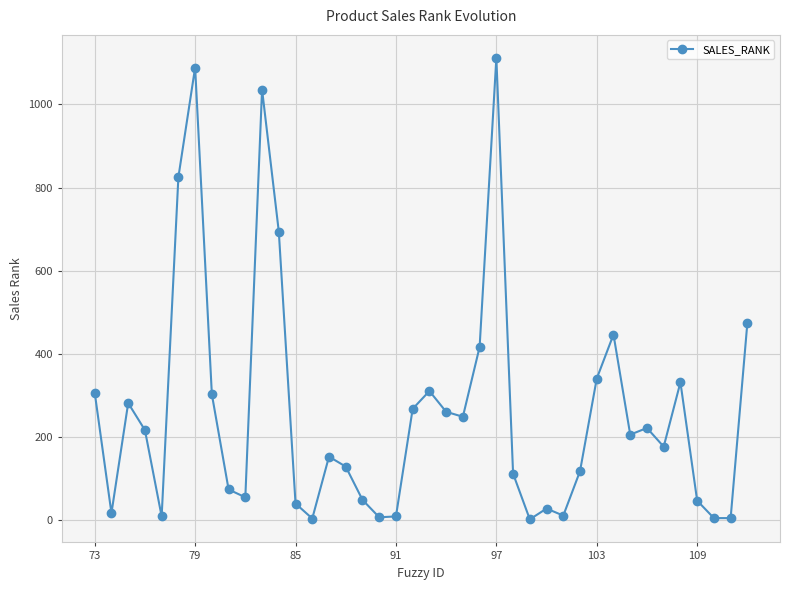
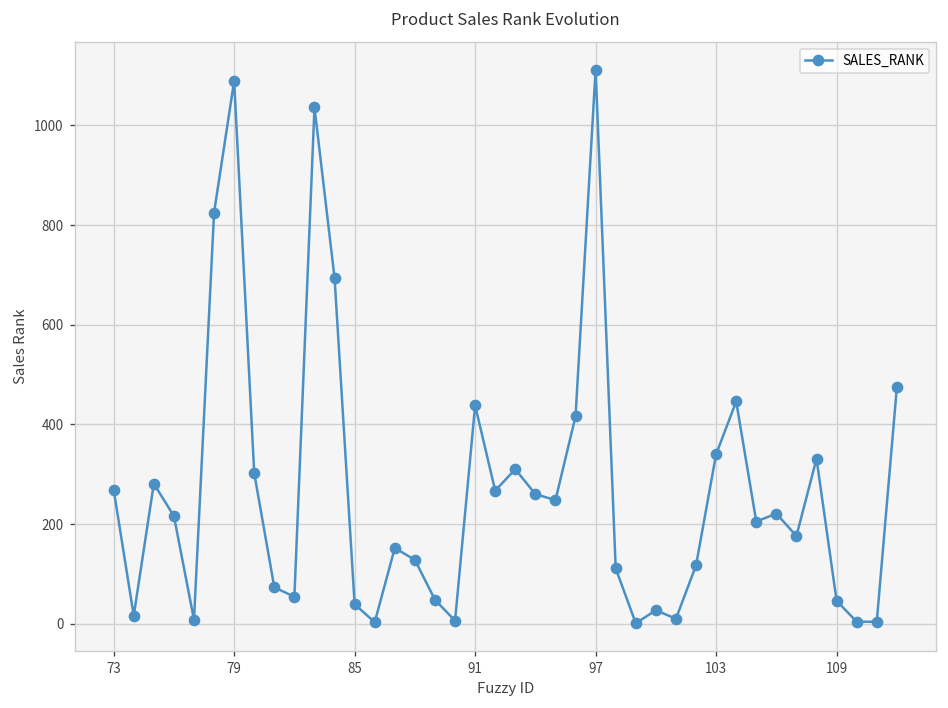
73: 310 -> 270
91: 10 -> 440
